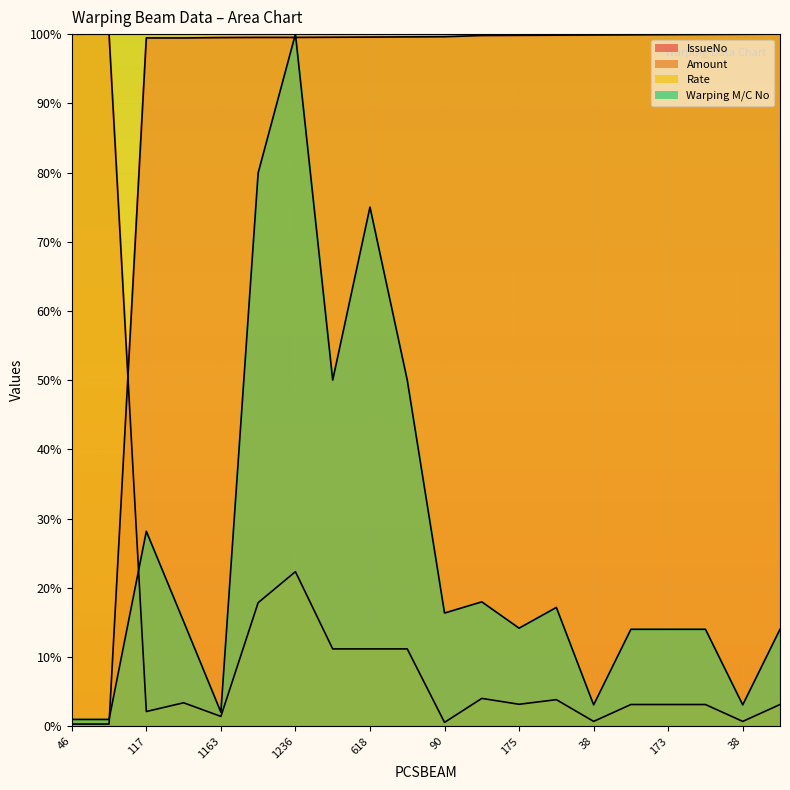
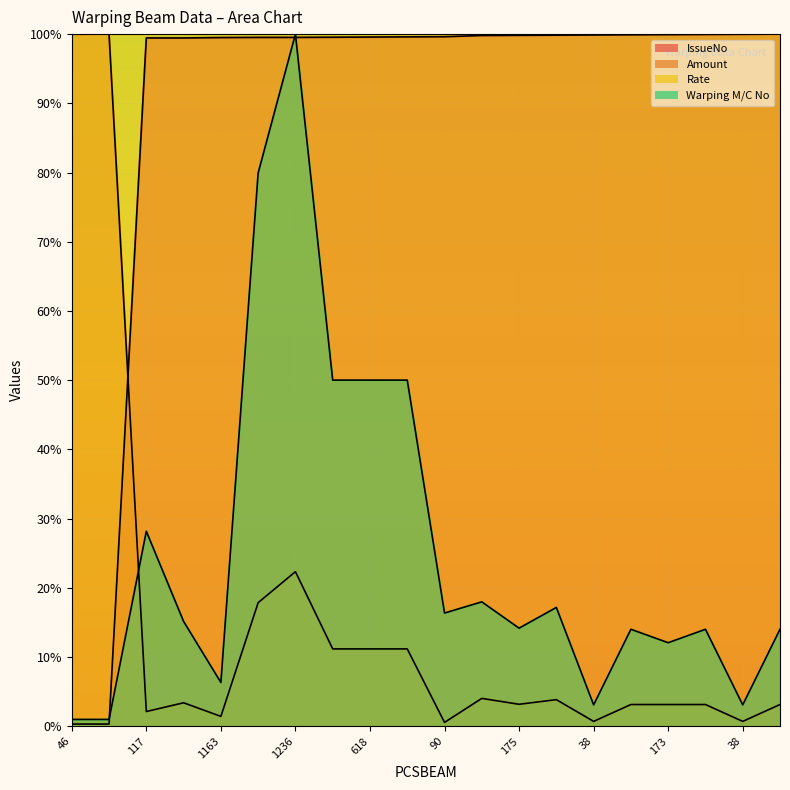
Warping M/C No, 1163: 2% -> 6%
Warping M/C No, 618: 75% -> 50%
Warping M/C No, 173: 14% -> 12%
